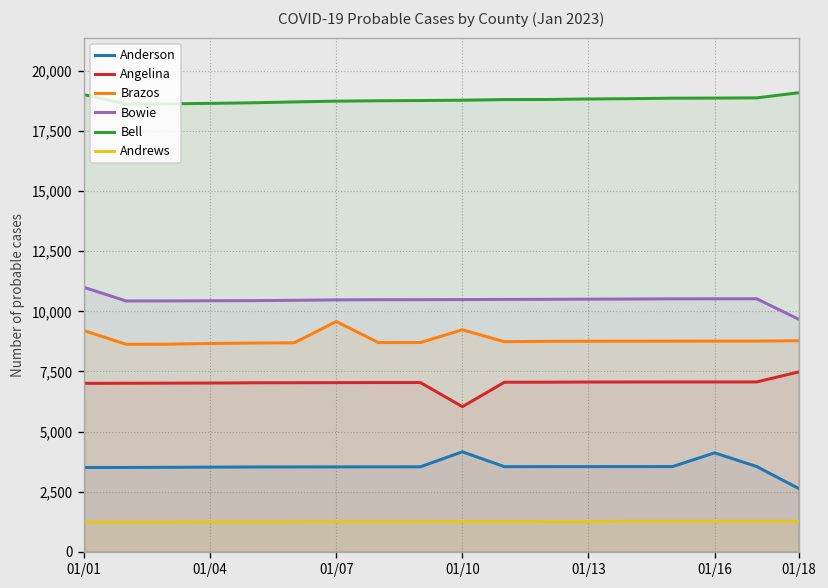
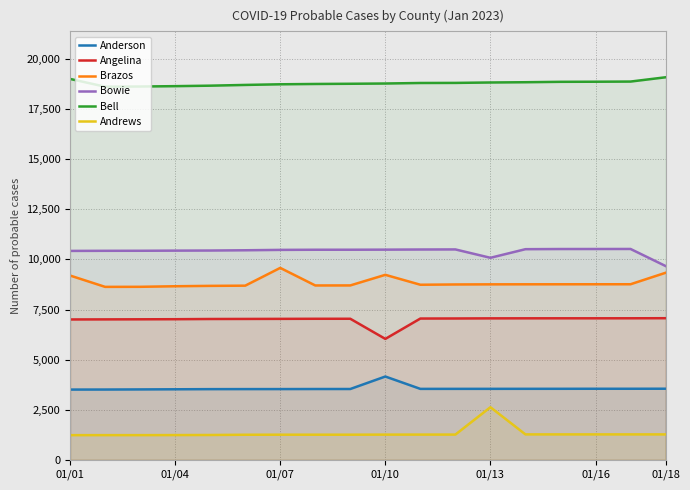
Bowie, 01/01: 11,000 -> 10,400
Bowie, 01/13: 10,500 -> 10,100
Andrews, 01/13: 1,300 -> 2,600
Anderson, 01/16: 4,100 -> 3,500
Anderson, 01/18: 2,600 -> 3,500
Angelina, 01/18: 7,500 -> 7,100
Brazos, 01/18: 8,800 -> 9,300
